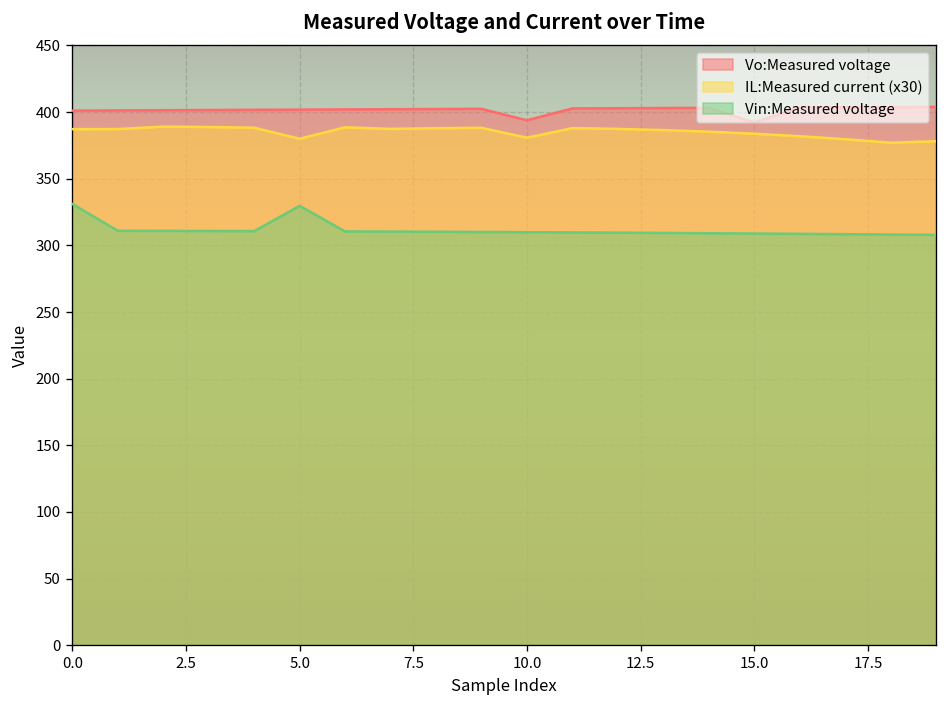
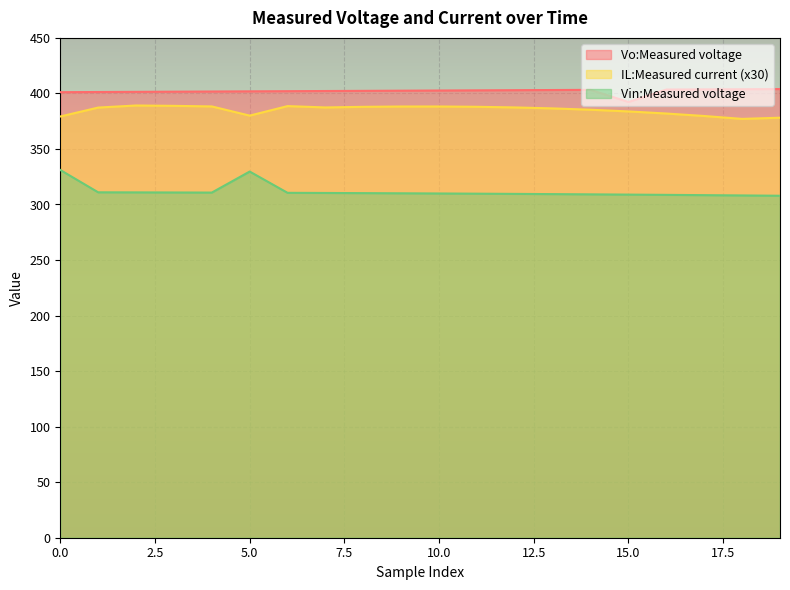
IL:Measured current (x30), 0.0: 387 -> 379
Vo:Measured voltage, 10.0: 394 -> 403
IL:Measured current (x30), 10.0: 381 -> 388
